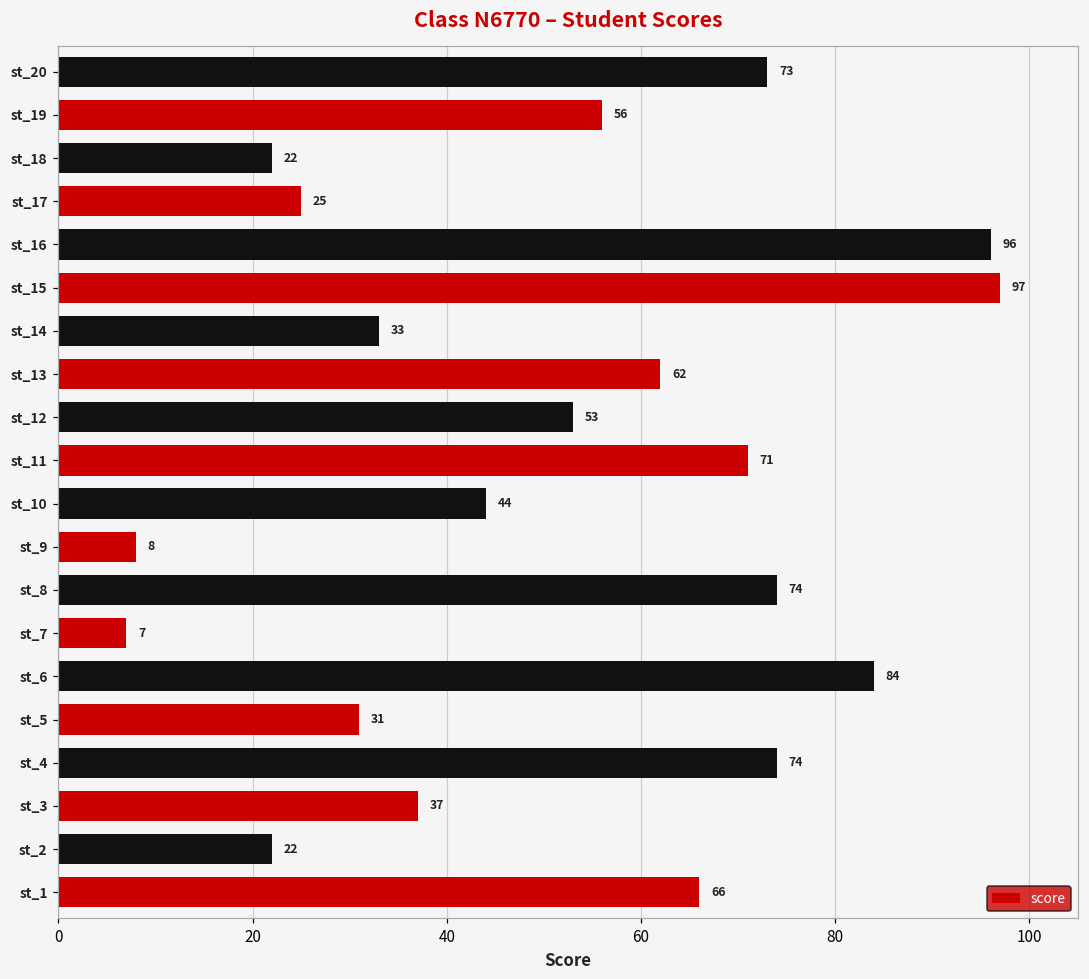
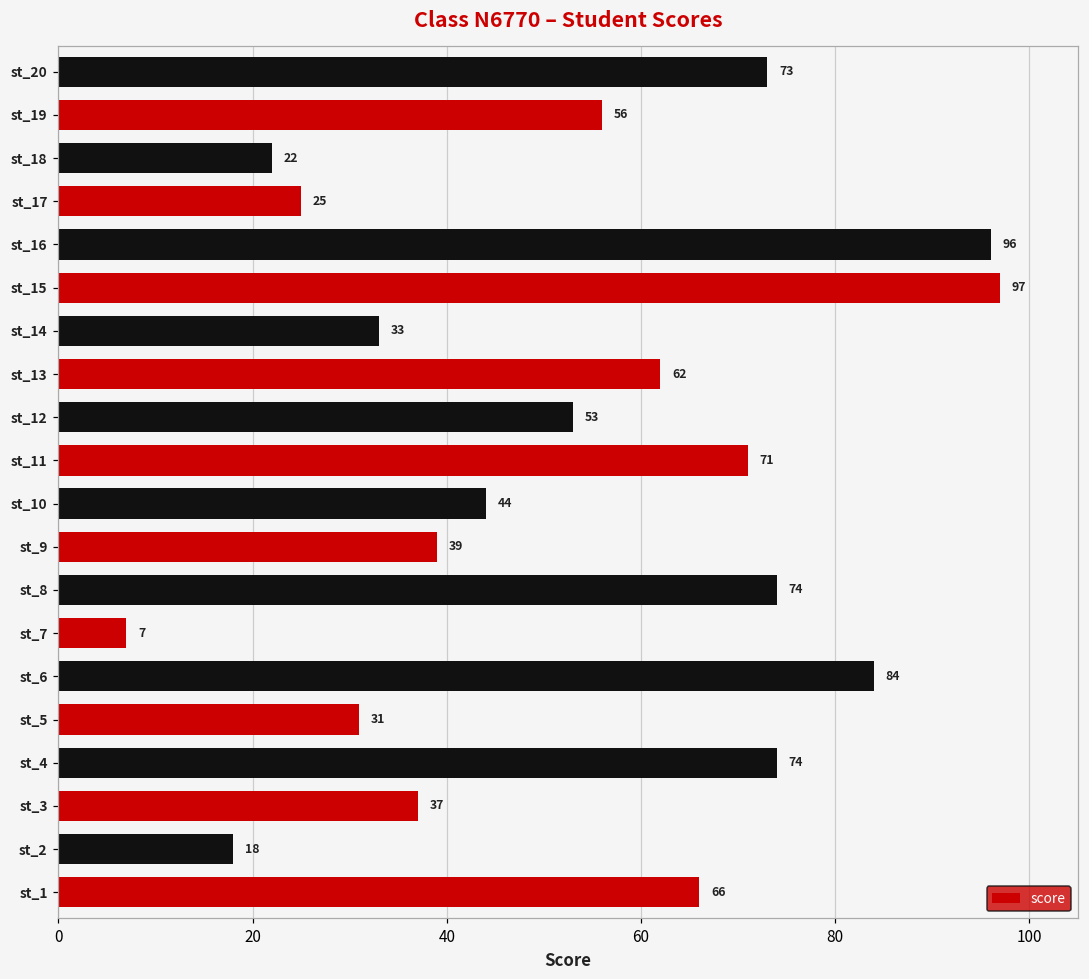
st_9: 8 -> 39
st_2: 22 -> 18
